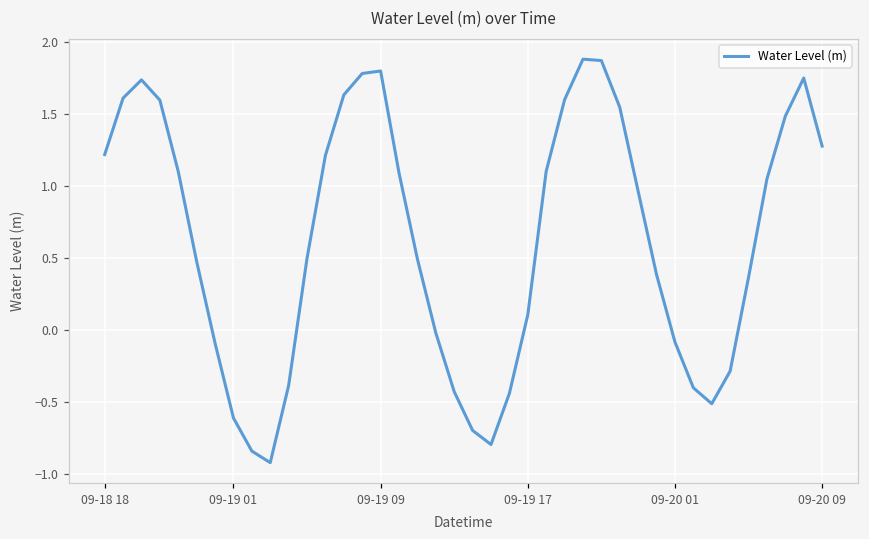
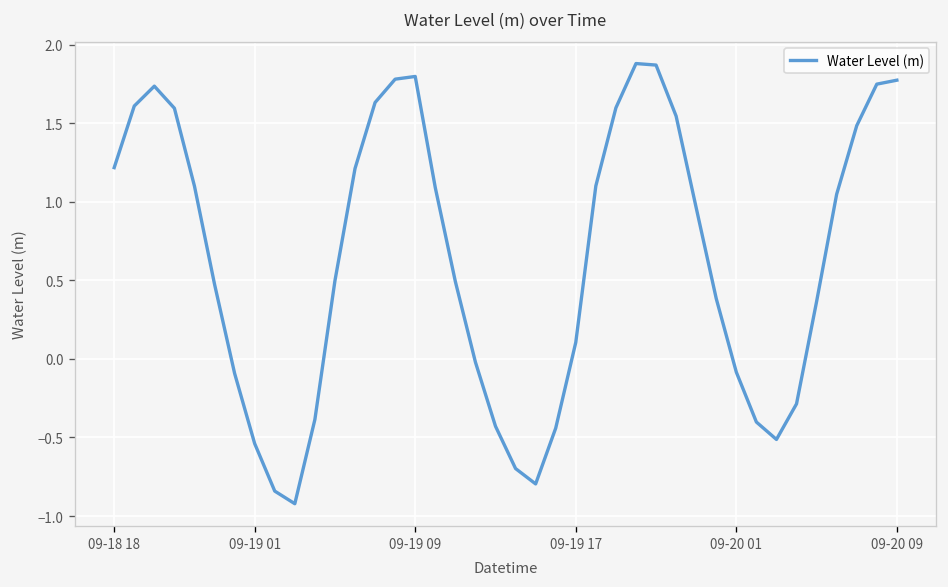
09-19 01: -0.61 -> -0.54
09-20 09: 1.28 -> 1.77
